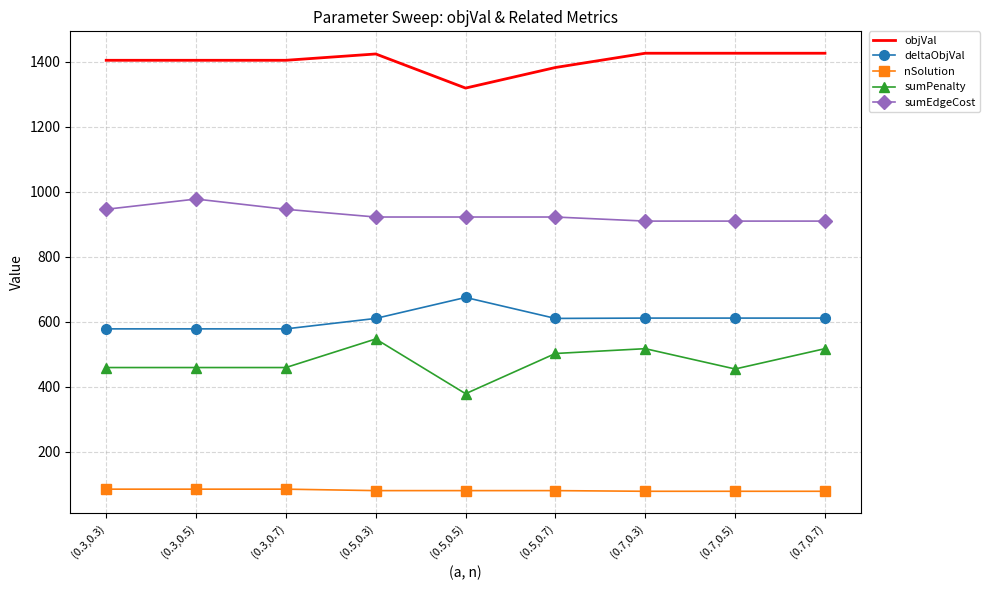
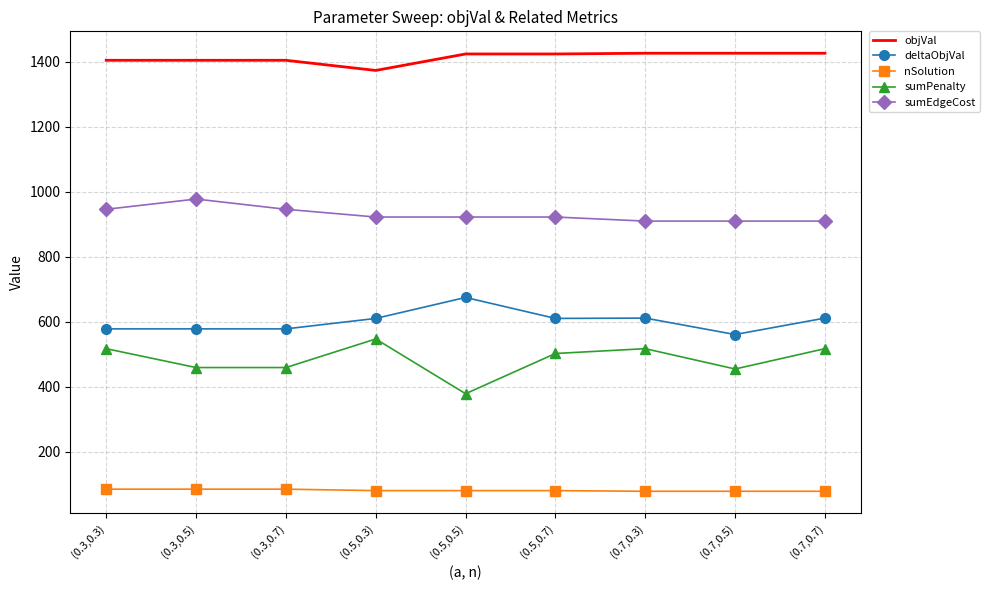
sumPenalty, (0.3,0.3): 460 -> 520
objVal, (0.5,0.3): 1420 -> 1370
objVal, (0.5,0.5): 1320 -> 1420
objVal, (0.5,0.7): 1380 -> 1420
deltaObjVal, (0.7,0.5): 610 -> 560
